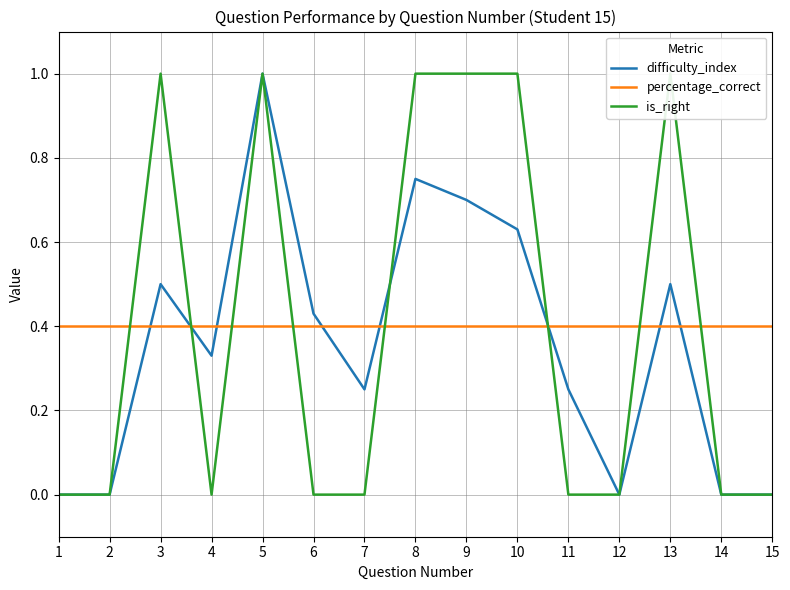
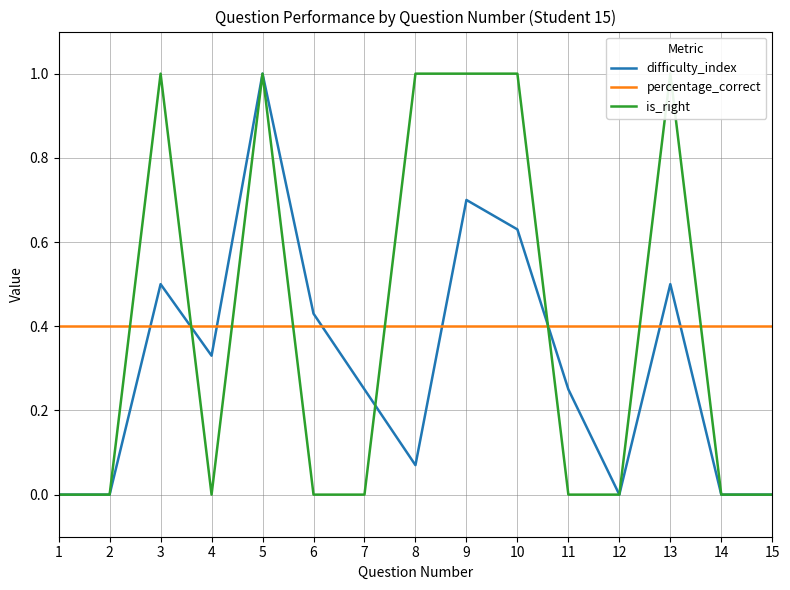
difficulty_index, 8: 0.75 -> 0.07
